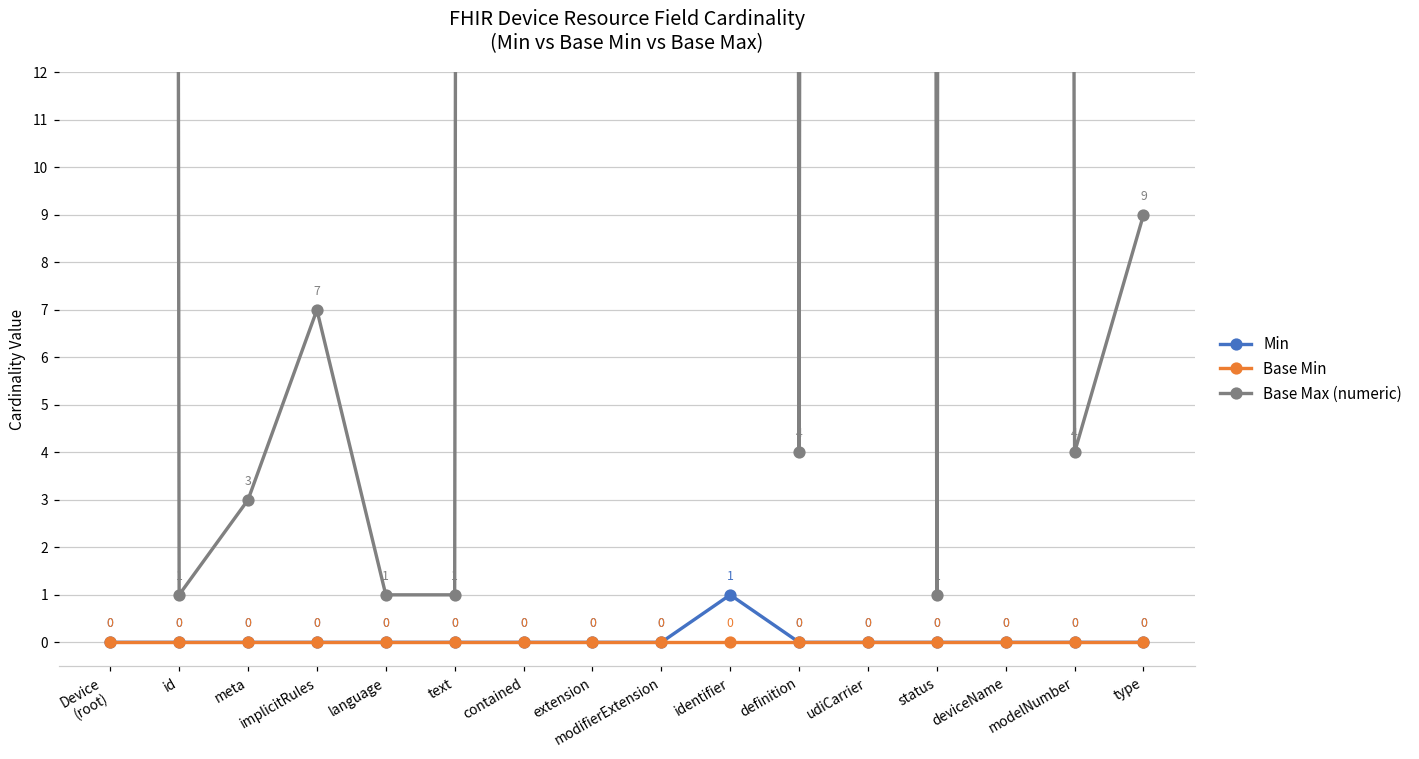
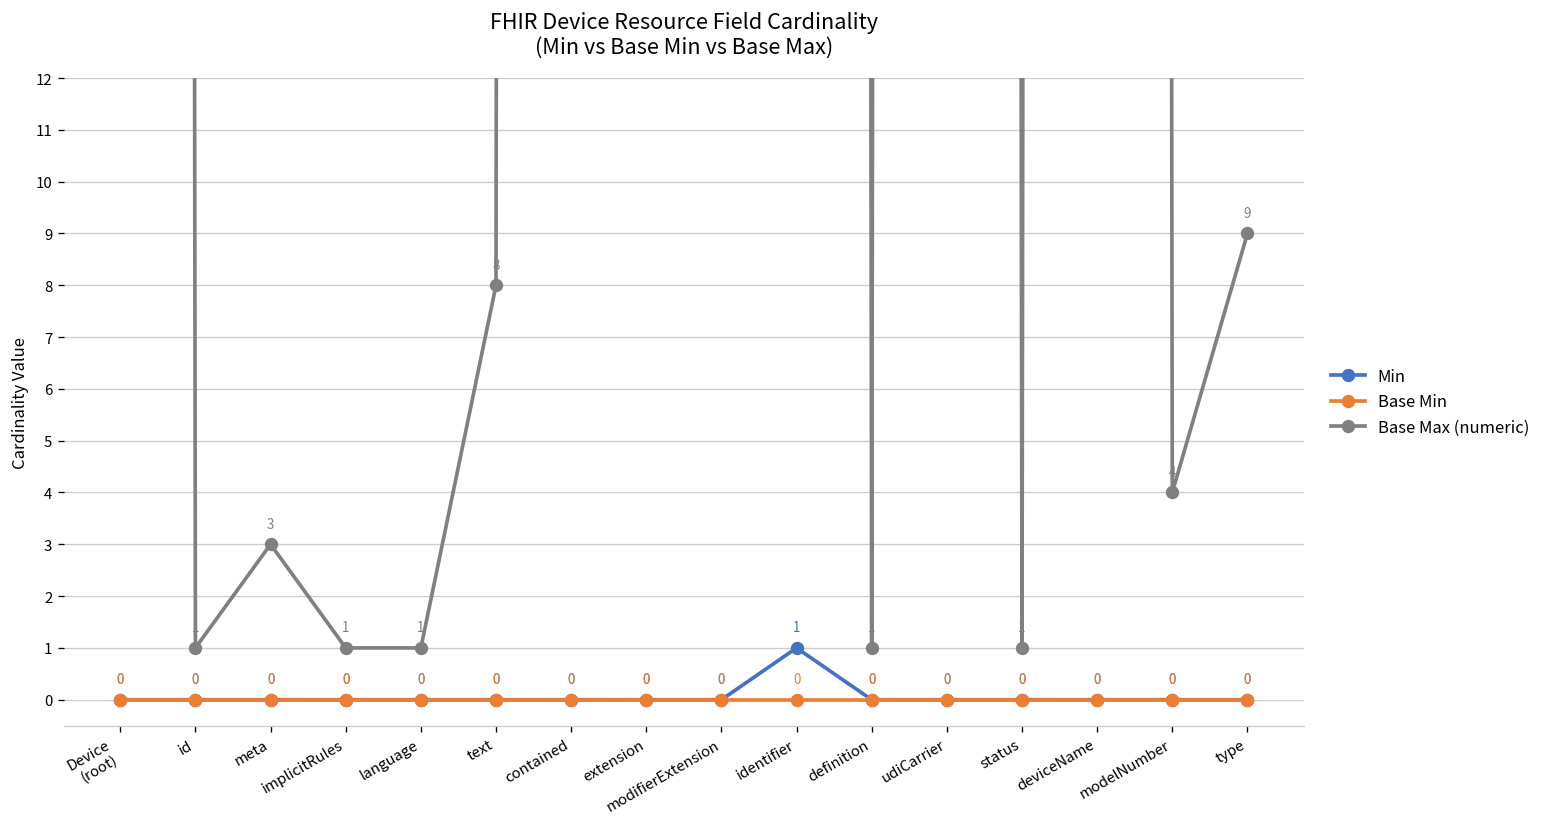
Base Max (numeric), implicitRules: 7 -> 1
Base Max (numeric), text: 1 -> 8
Base Max (numeric), definition: 4 -> 1
